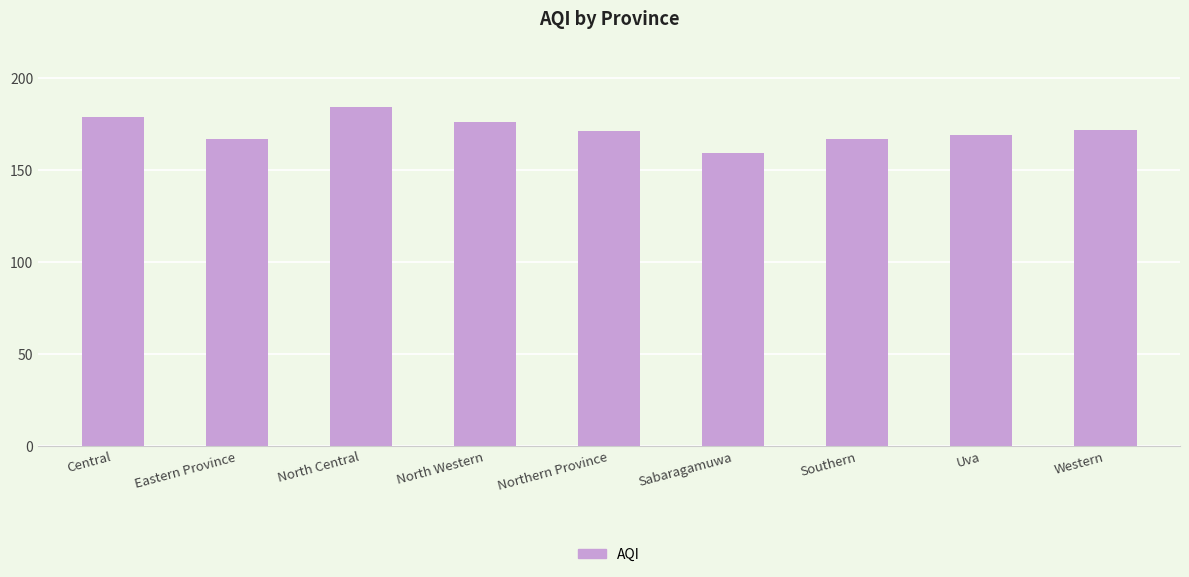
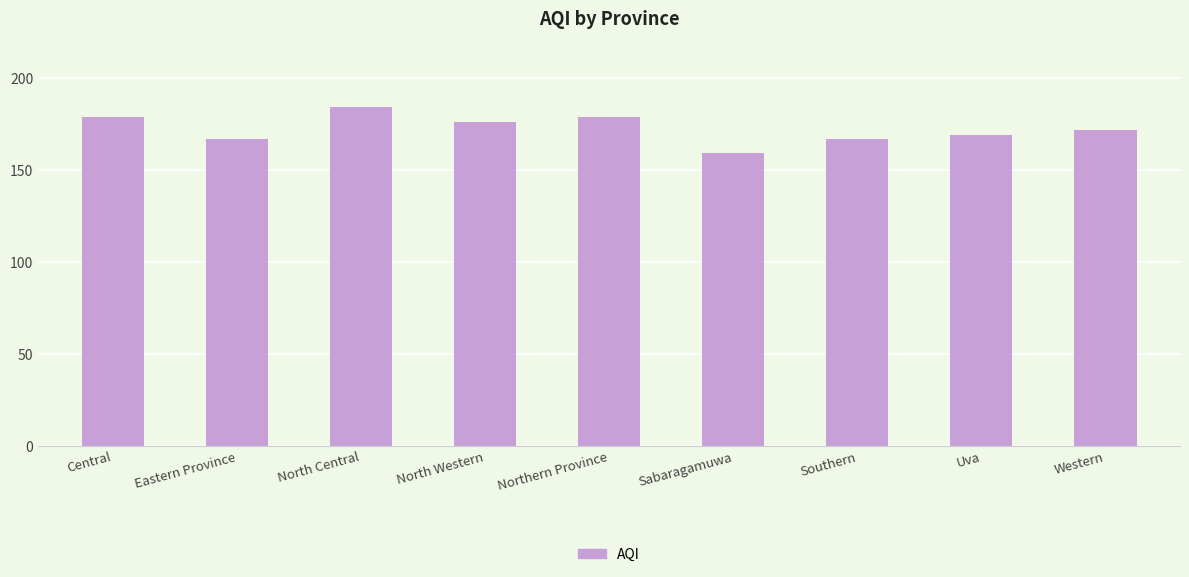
Northern Province: 171 -> 179
